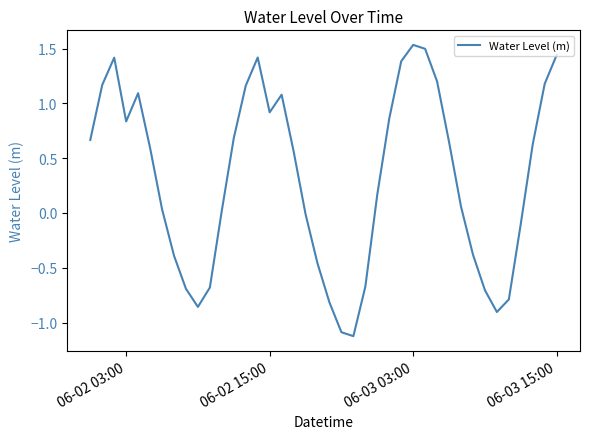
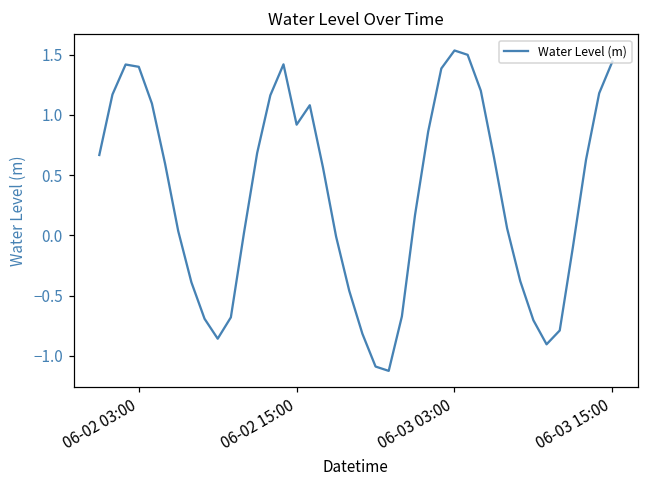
06-02 03:00: 0.84 -> 1.40
